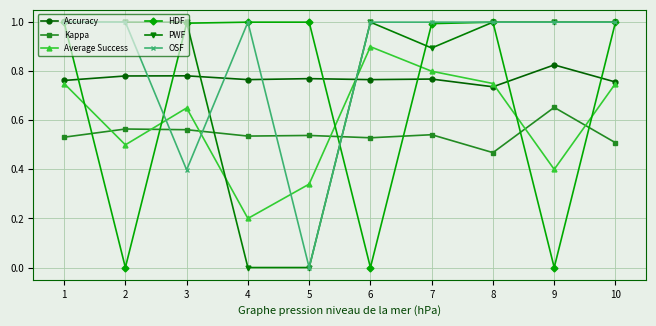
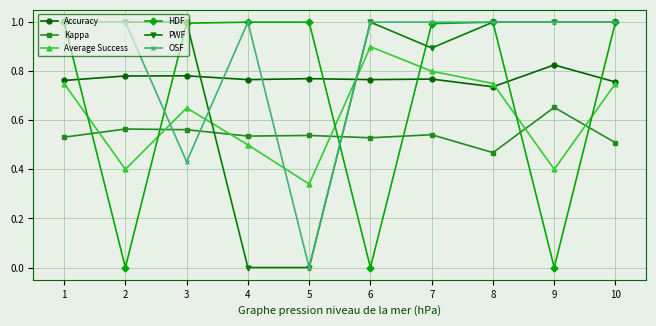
Average Success, 2: 0.5 -> 0.4
OSF, 3: 0.40 -> 0.43
Average Success, 4: 0.2 -> 0.5
